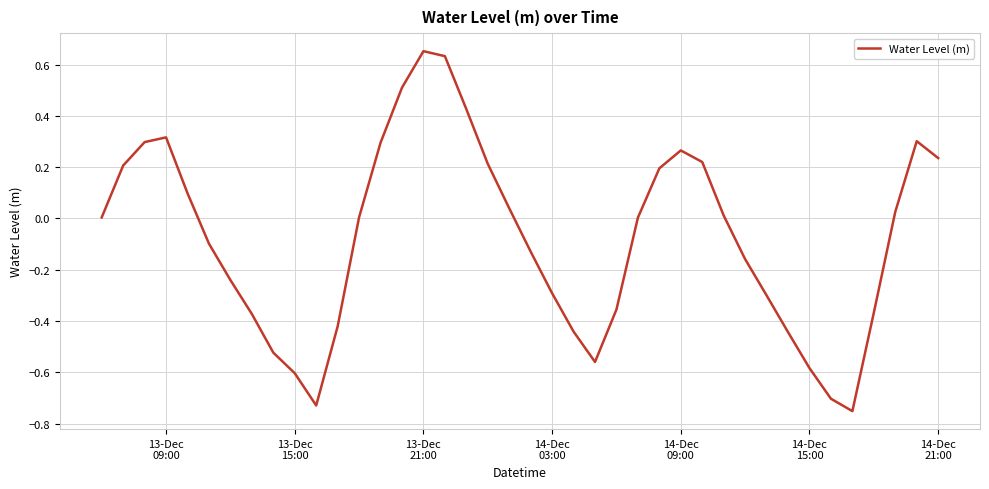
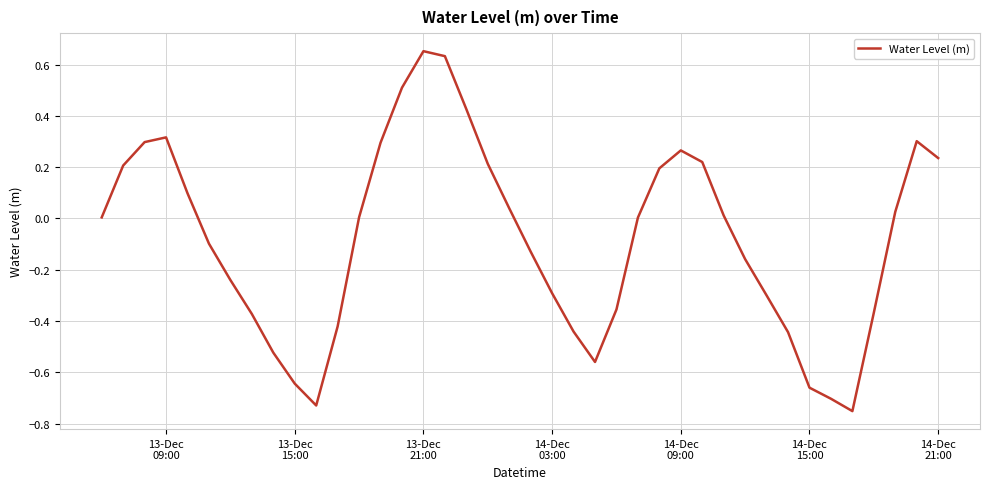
13-Dec 15:00: -0.60 -> -0.64
14-Dec 15:00: -0.58 -> -0.66
